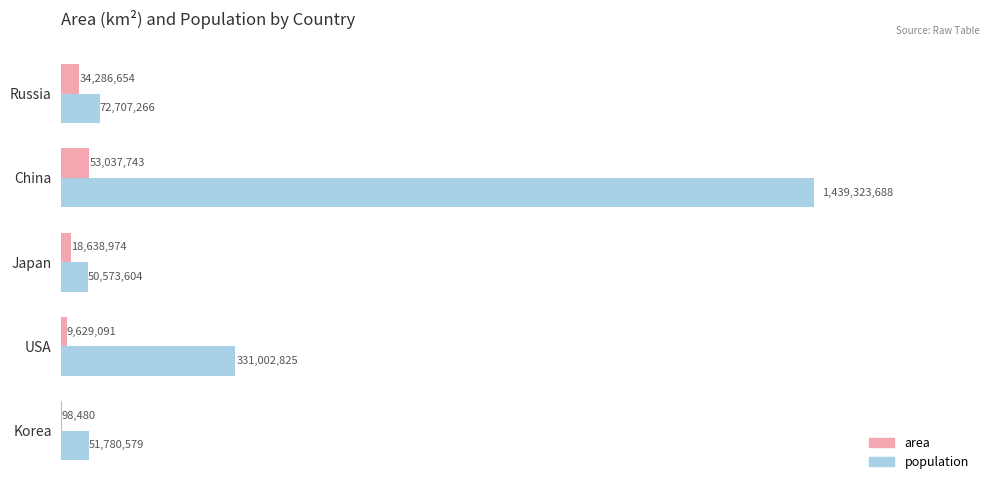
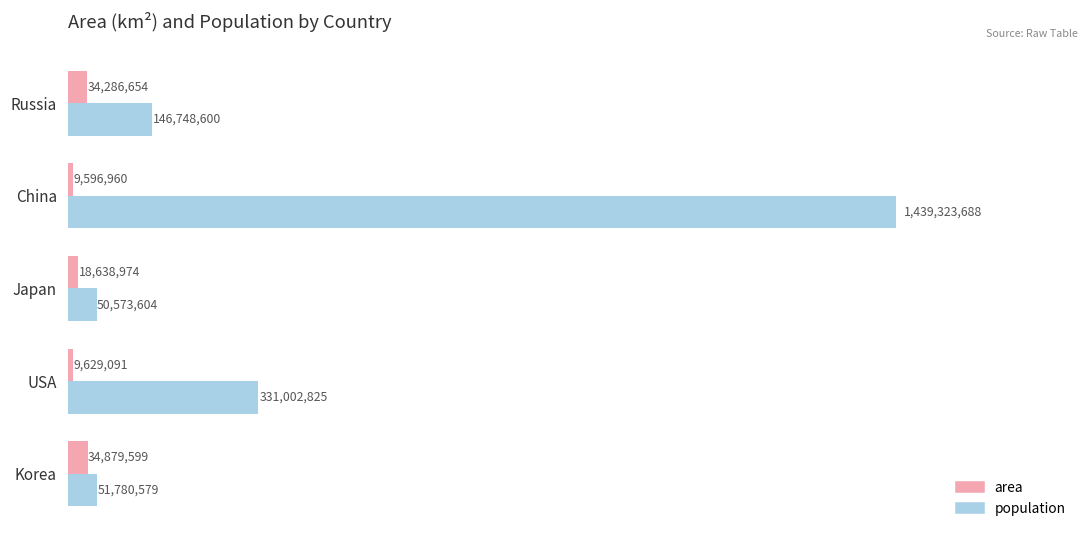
population, Russia: 72,707,266 -> 146,748,600
area, China: 53,037,743 -> 9,596,960
area, Korea: 98,480 -> 34,879,599
